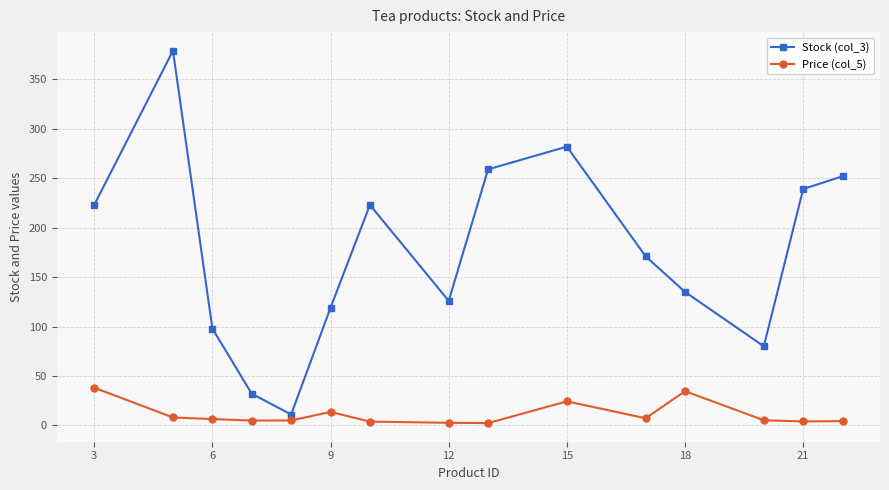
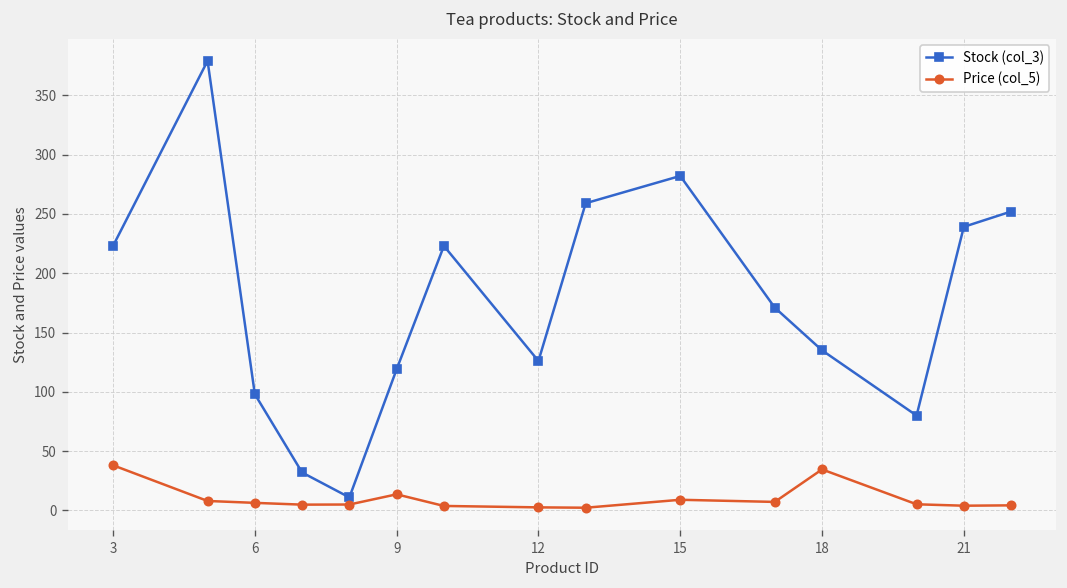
Price (col_5), 15: 20 -> 10
